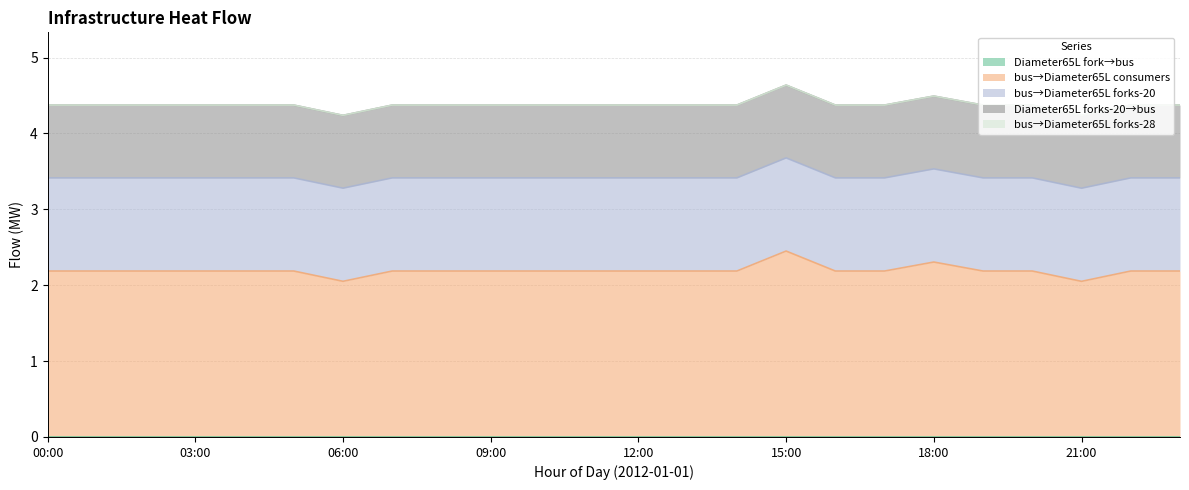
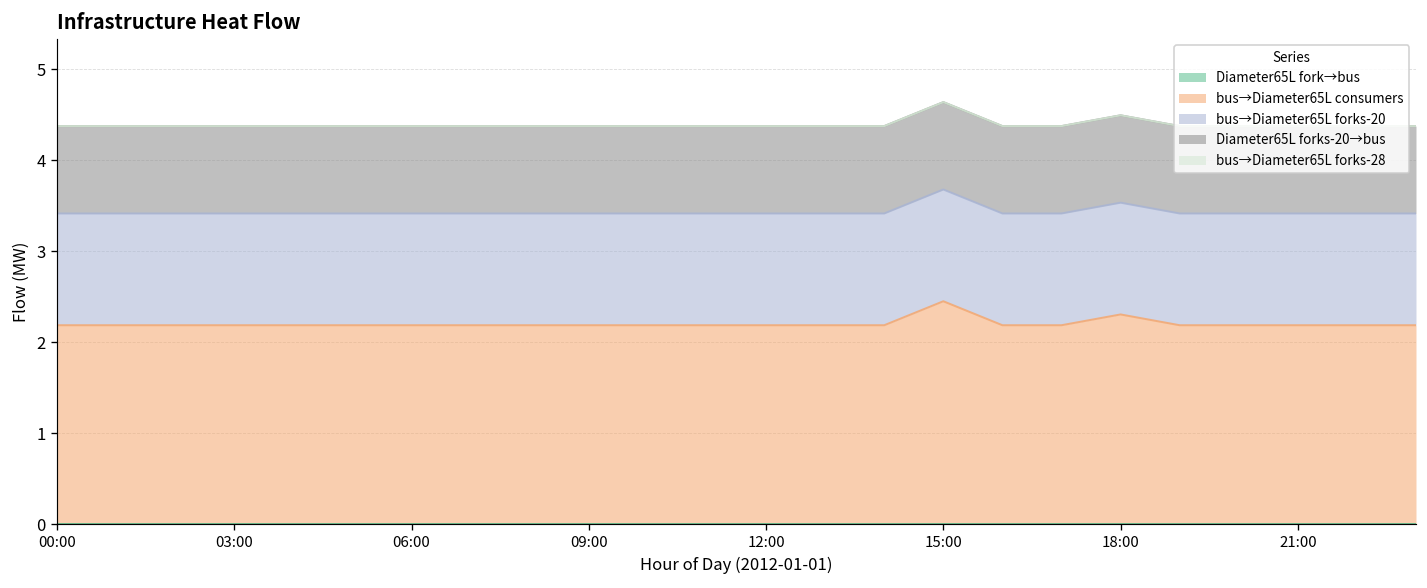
bus→Diameter65L consumers, 06:00: 2.1 -> 2.2
bus→Diameter65L consumers, 21:00: 2.1 -> 2.2
